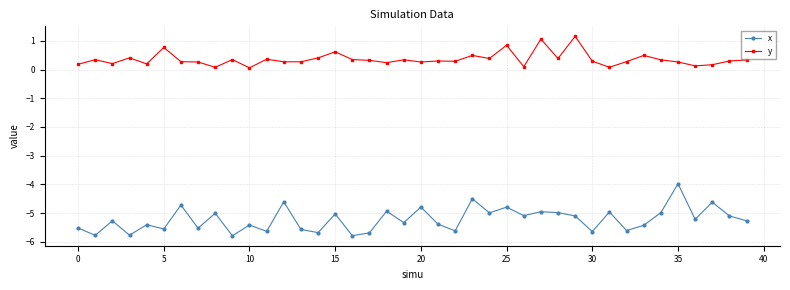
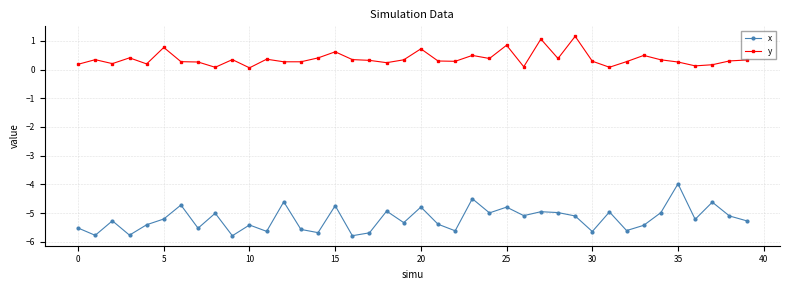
x, 5: -5.6 -> -5.2
x, 15: -5.0 -> -4.7
y, 20: 0.3 -> 0.7
